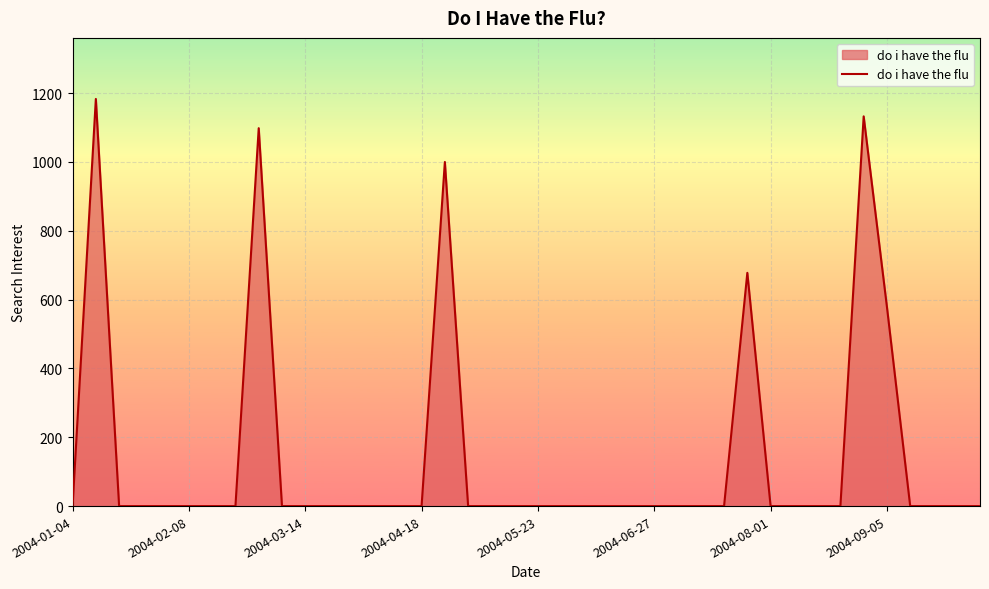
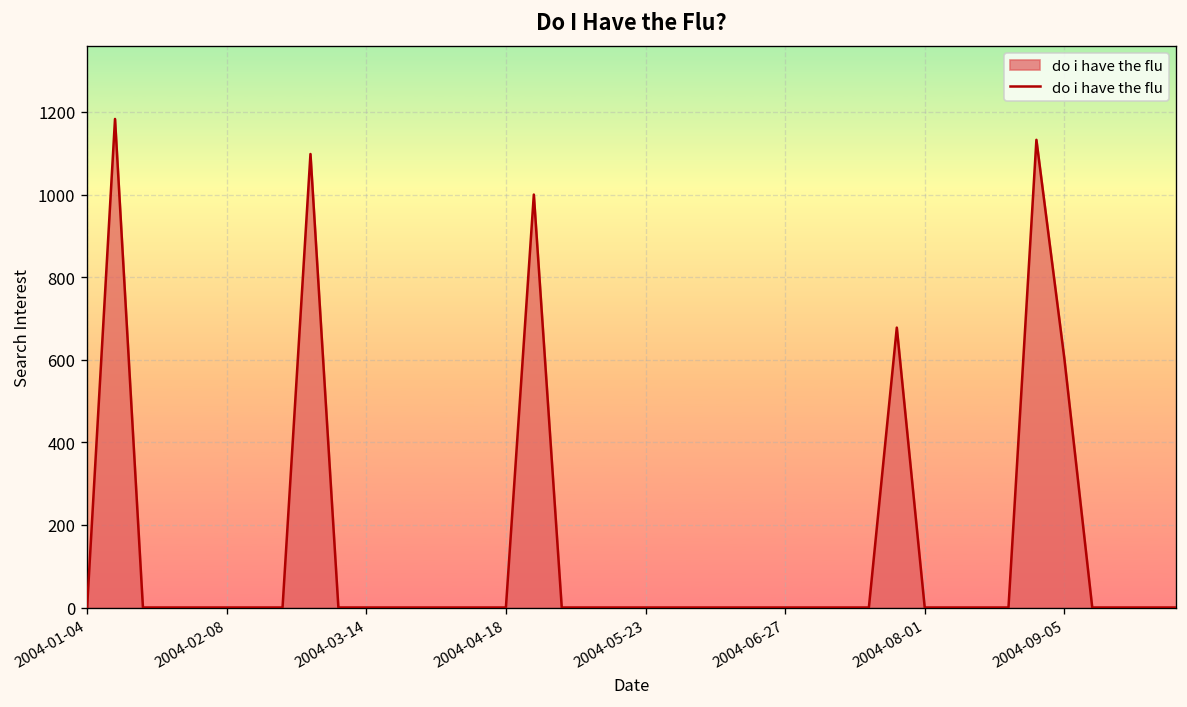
2004-09-05: 580 -> 600
